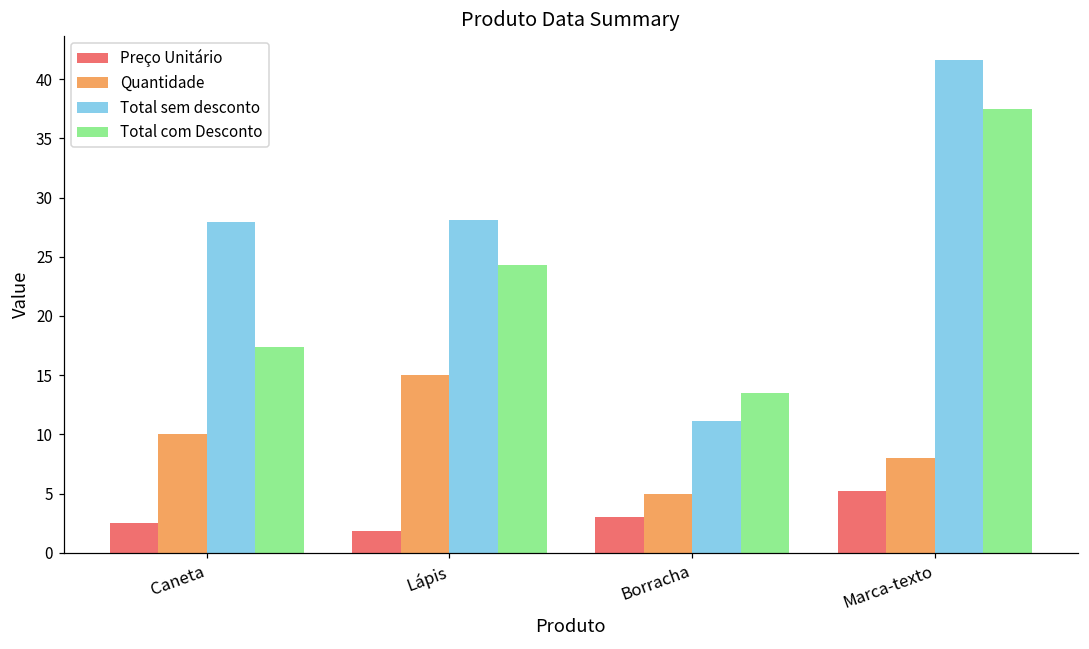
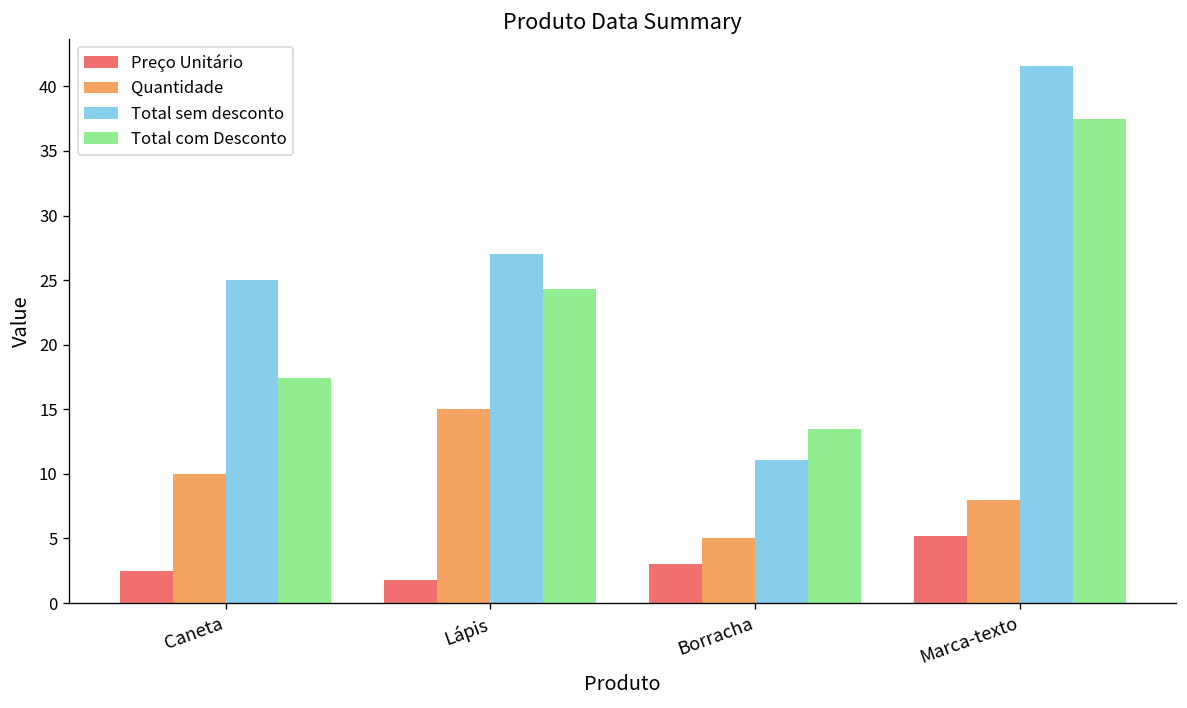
Total sem desconto, Caneta: 27.9 -> 25.0
Total sem desconto, Lápis: 28.1 -> 27.0
